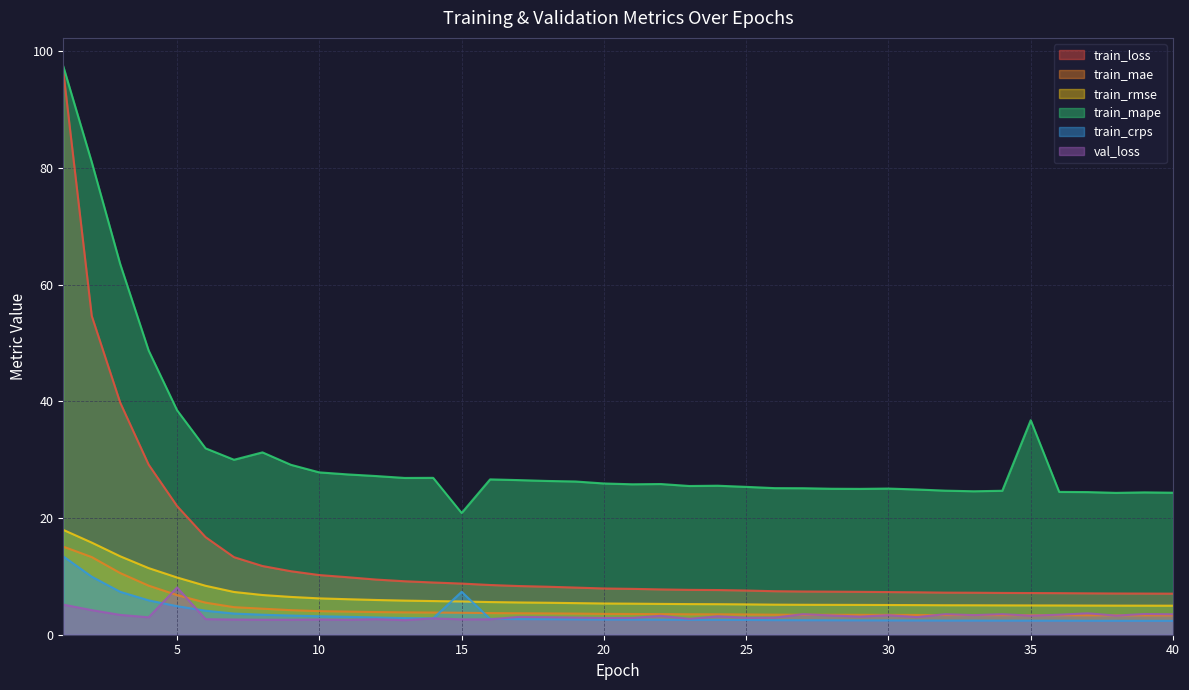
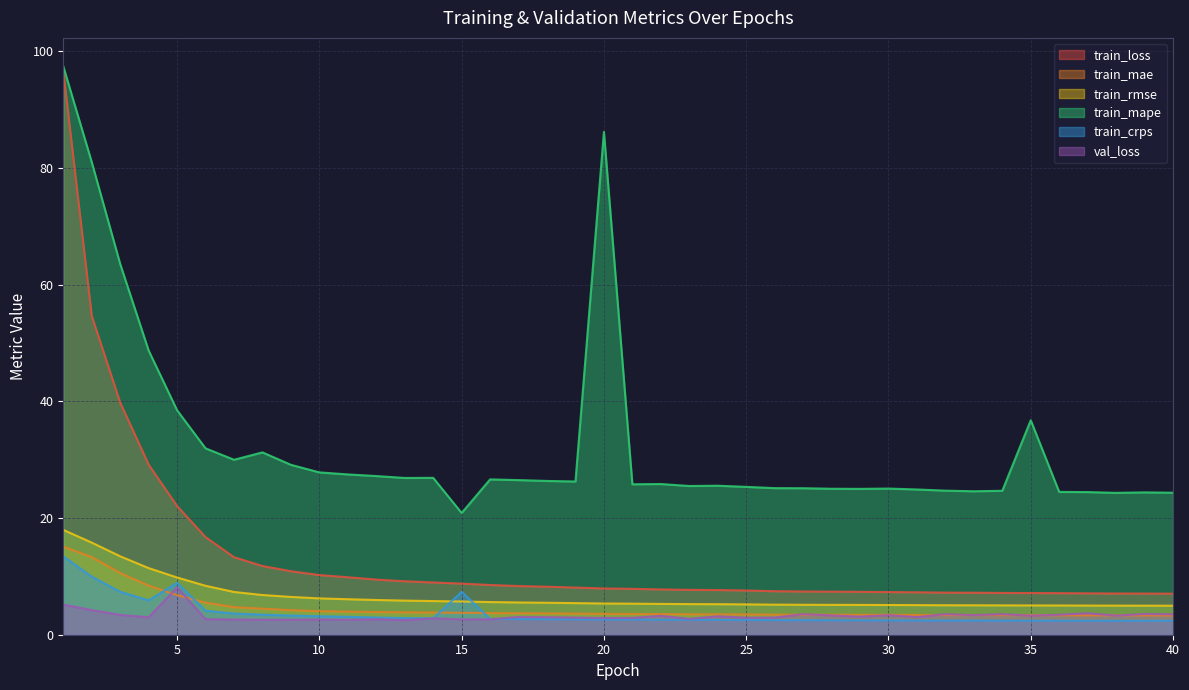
train_crps, 5: 5 -> 9
train_mape, 20: 26 -> 86
